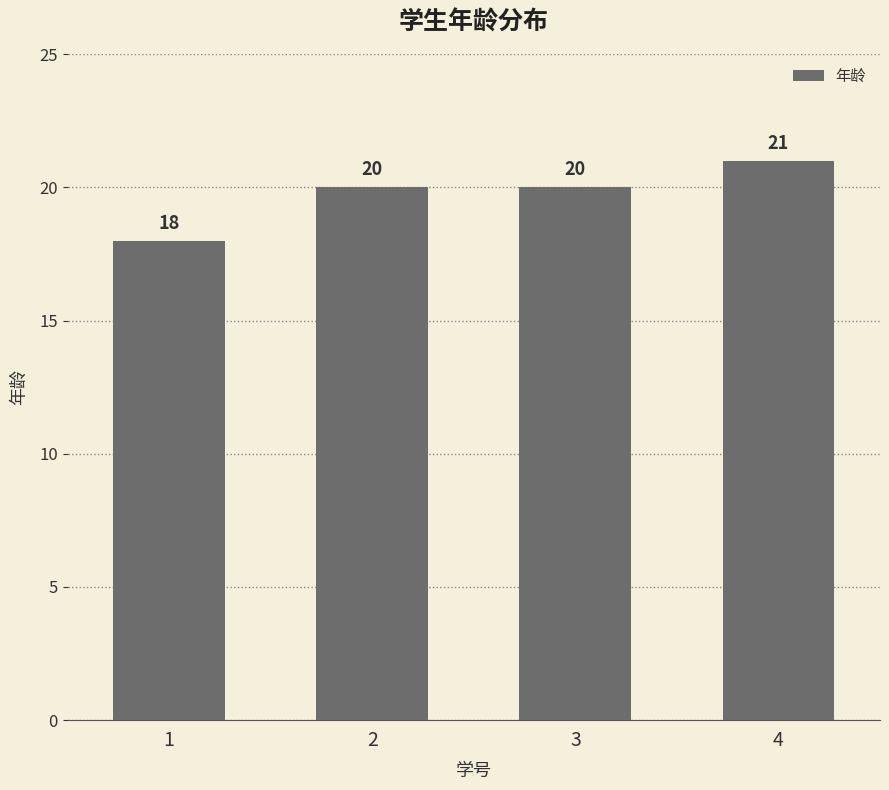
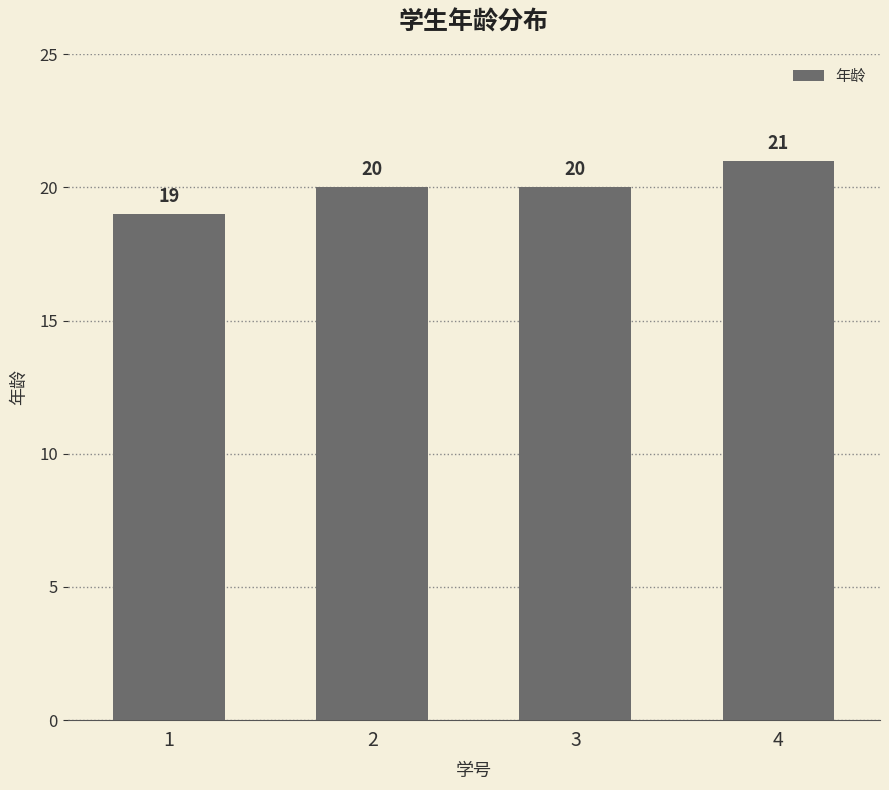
1: 18 -> 19
